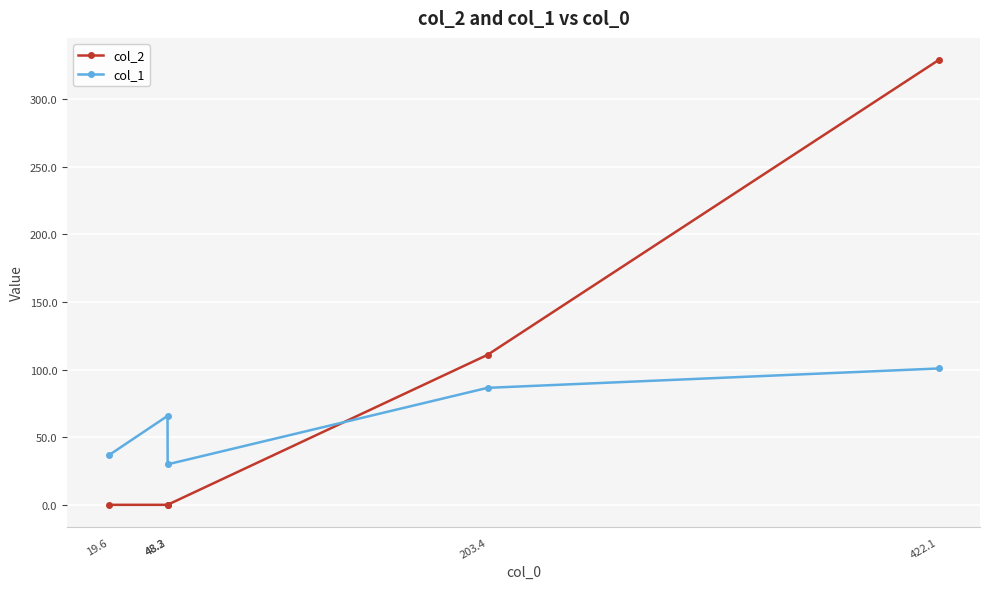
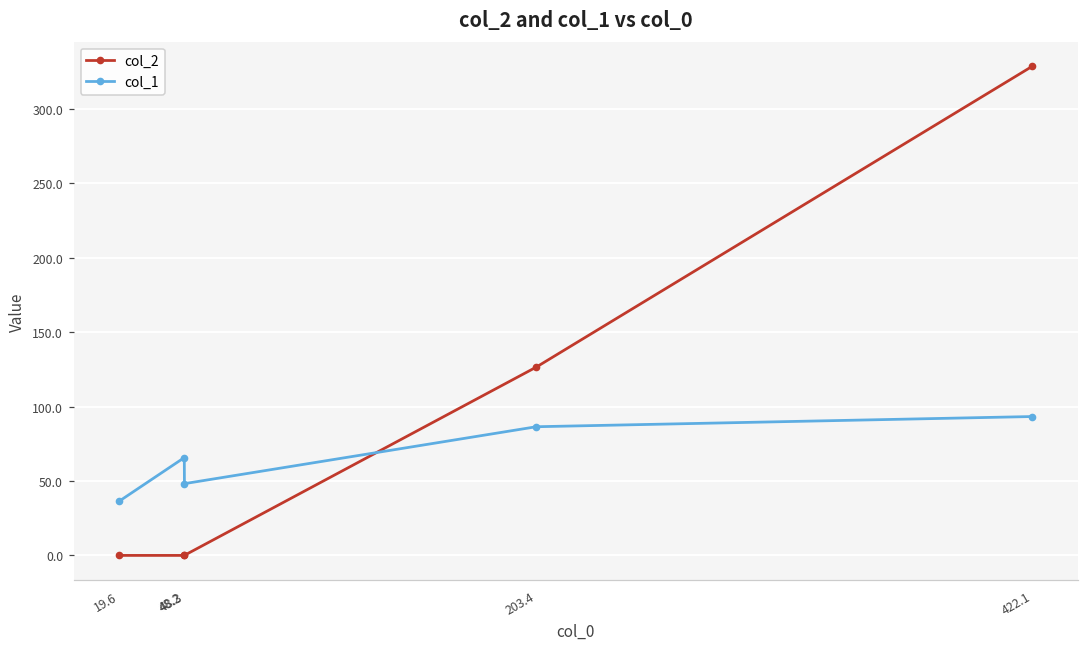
col_1, 48.3: 30 -> 48
col_2, 203.4: 111 -> 127
col_1, 422.1: 101 -> 93
